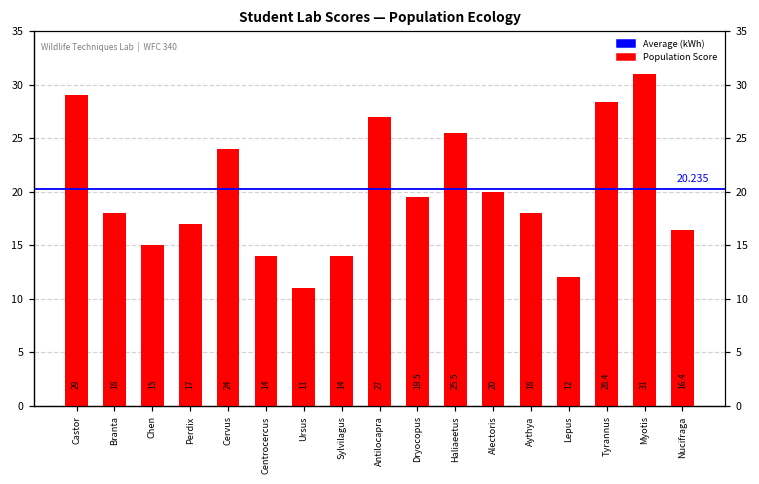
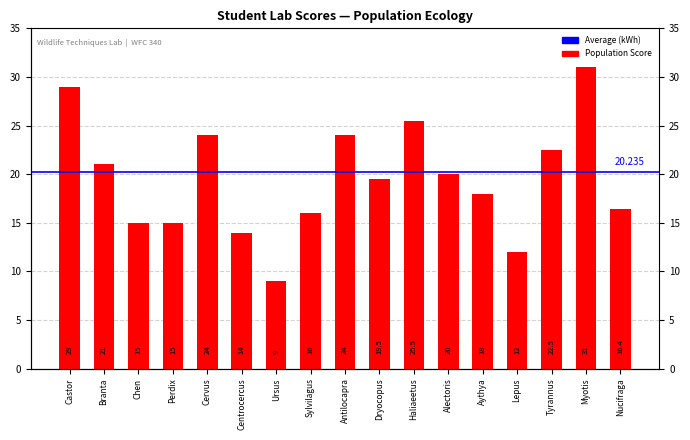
Branta: 18 -> 21
Perdix: 17 -> 15
Ursus: 11 -> 9
Sylvilagus: 14 -> 16
Antilocapra: 27 -> 24
Tyrannus: 28.4 -> 22.5
